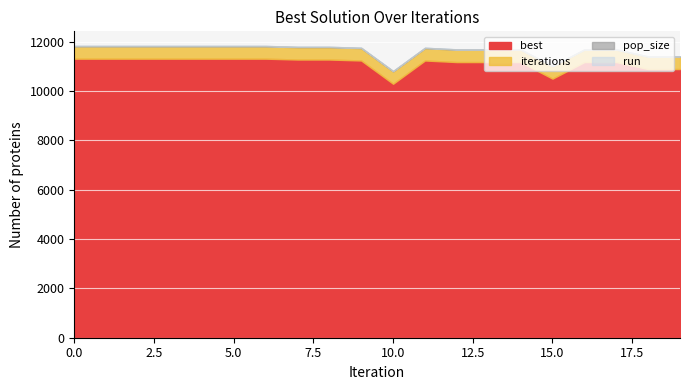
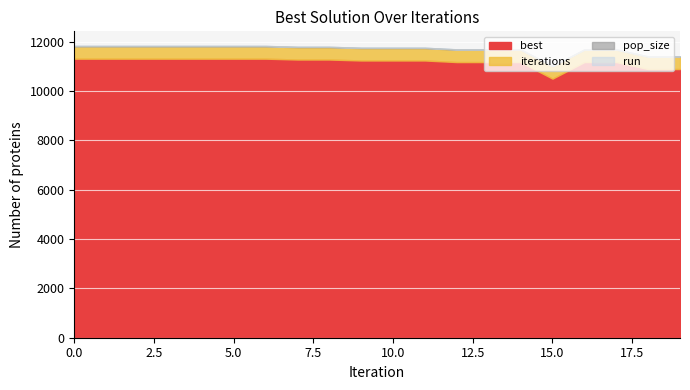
best, 10.0: 10300 -> 11200
